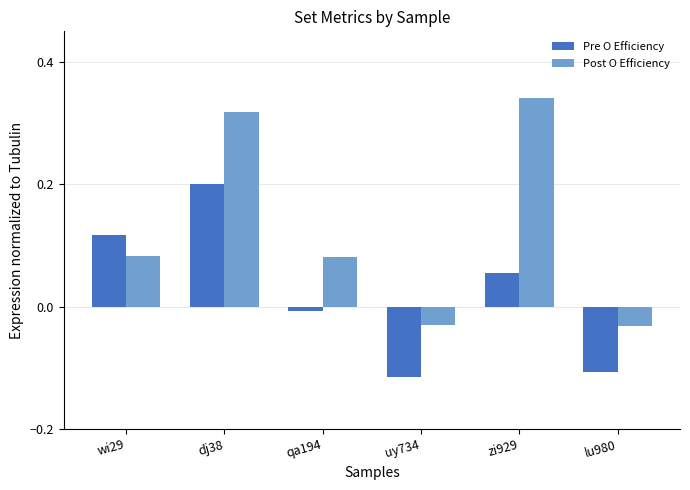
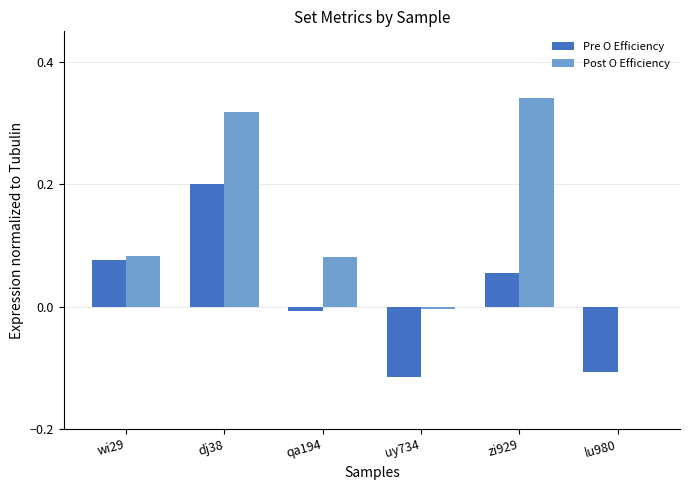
Pre O Efficiency, wi29: 0.12 -> 0.08
Post O Efficiency, uy734: -0.03 -> 0.00
Post O Efficiency, lu980: -0.03 -> 0.00
